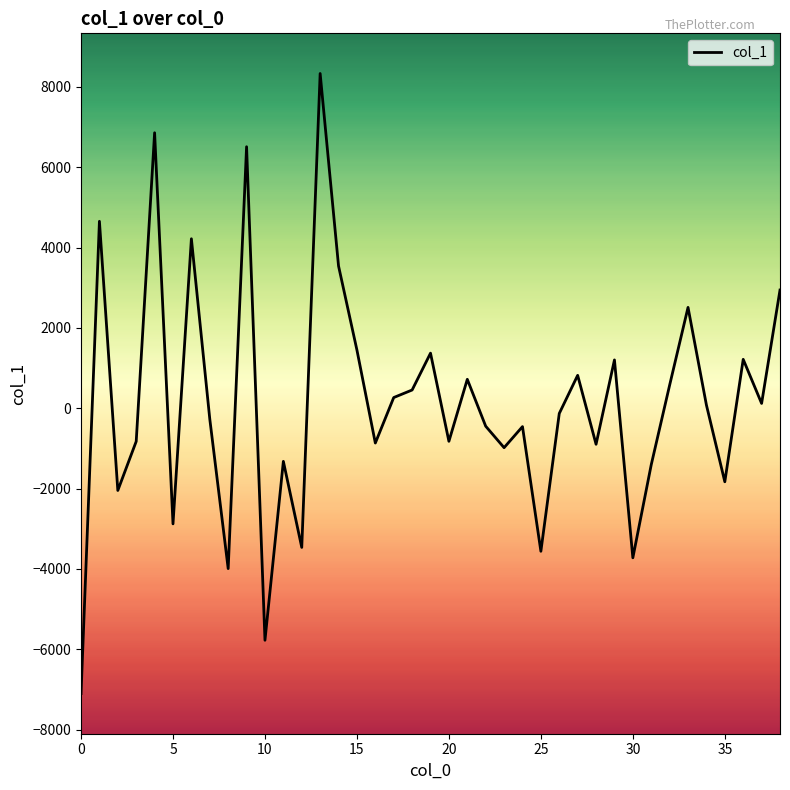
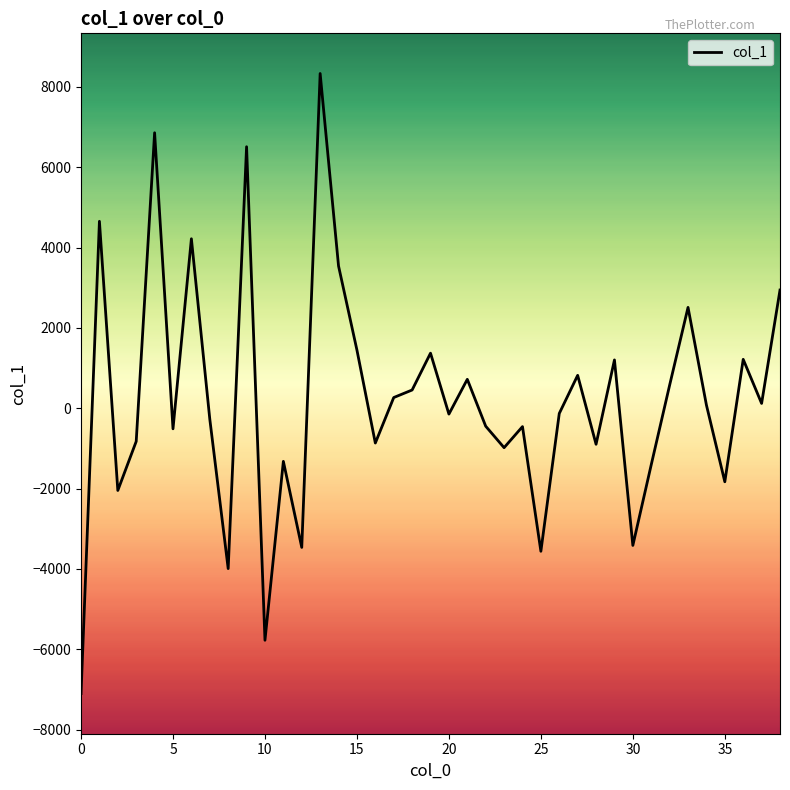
5: -2900 -> -500
20: -800 -> -100
30: -3700 -> -3400
